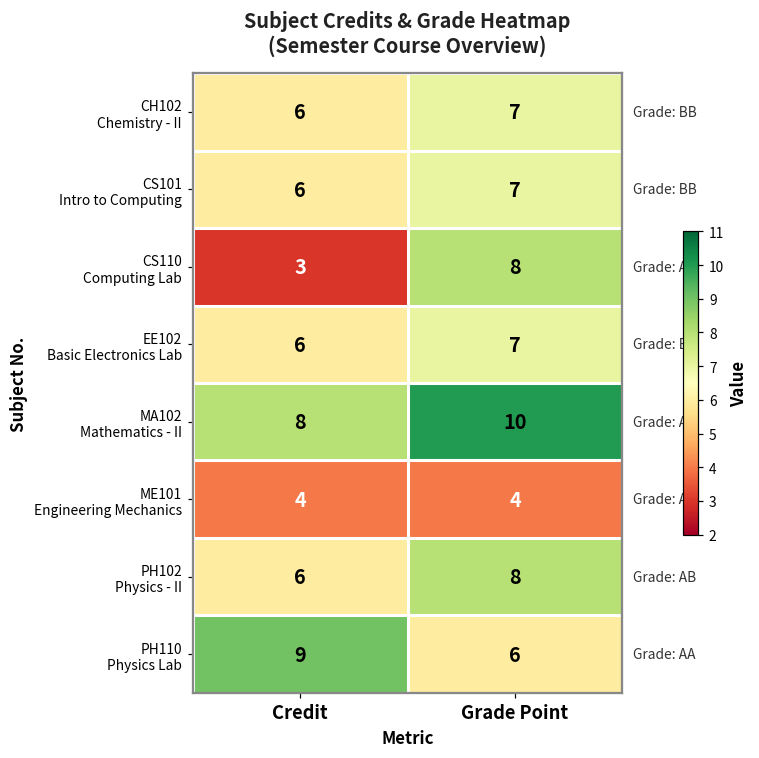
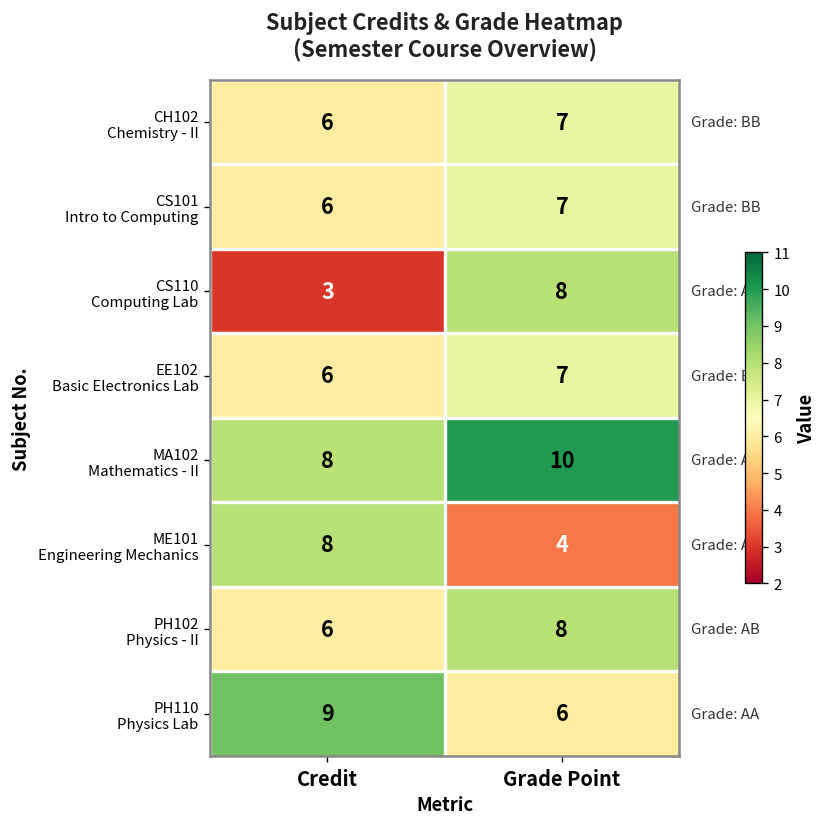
ME101 Engineering Mechanics, Credit: 4 -> 8
